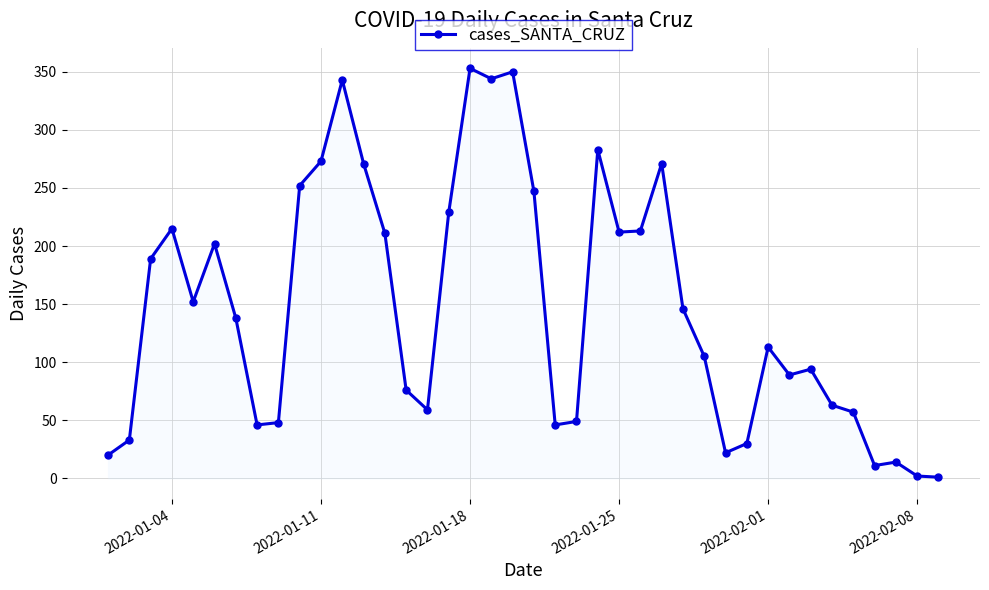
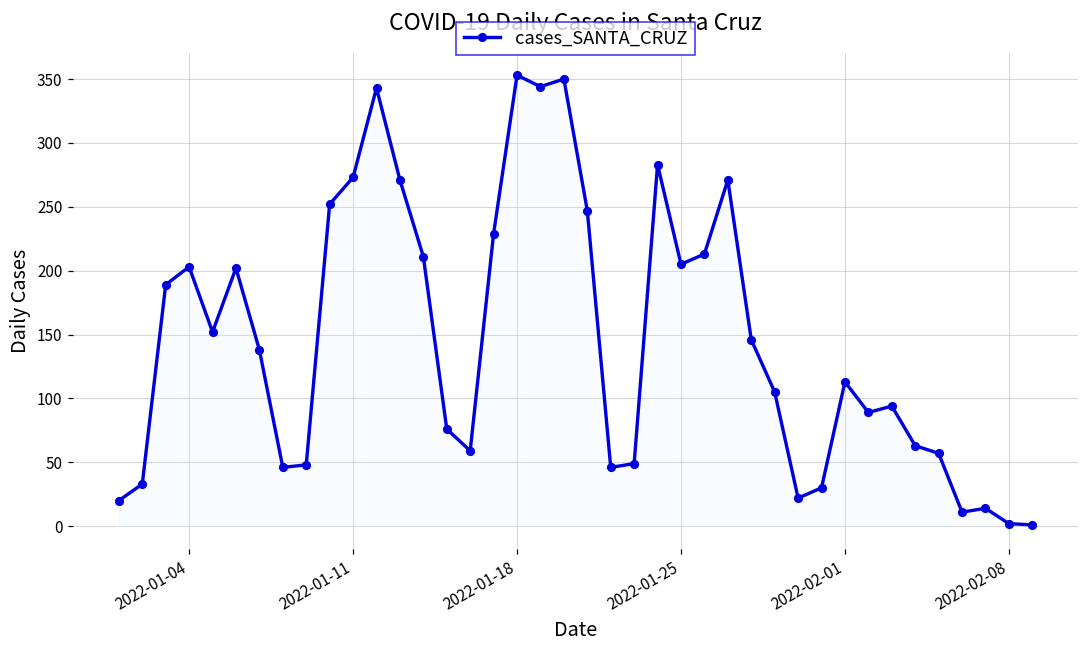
2022-01-04: 215 -> 203
2022-01-25: 212 -> 205
